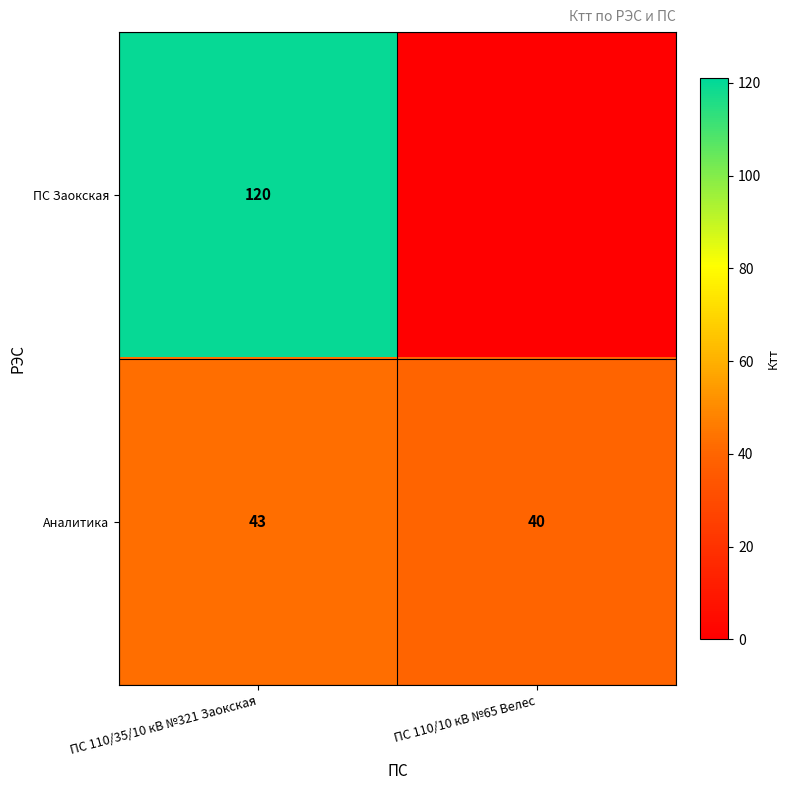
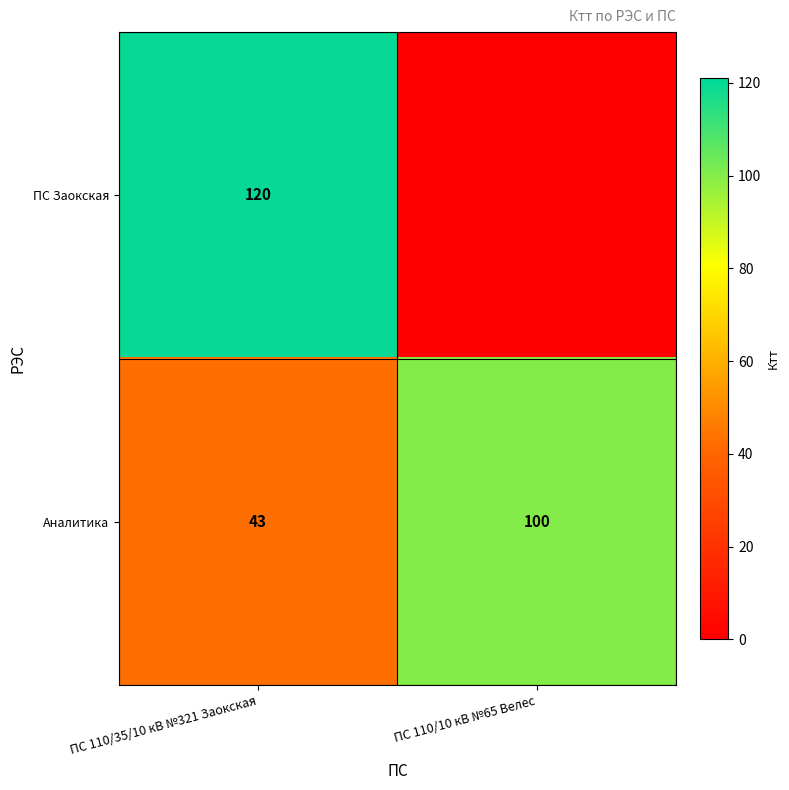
Аналитика, ПС 110/10 кВ №65 Велес: 40 -> 100
